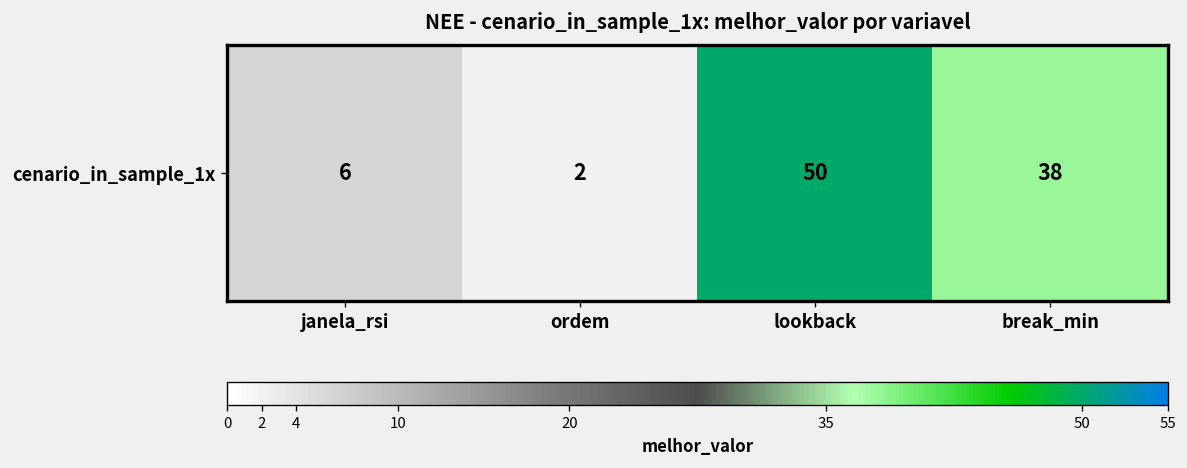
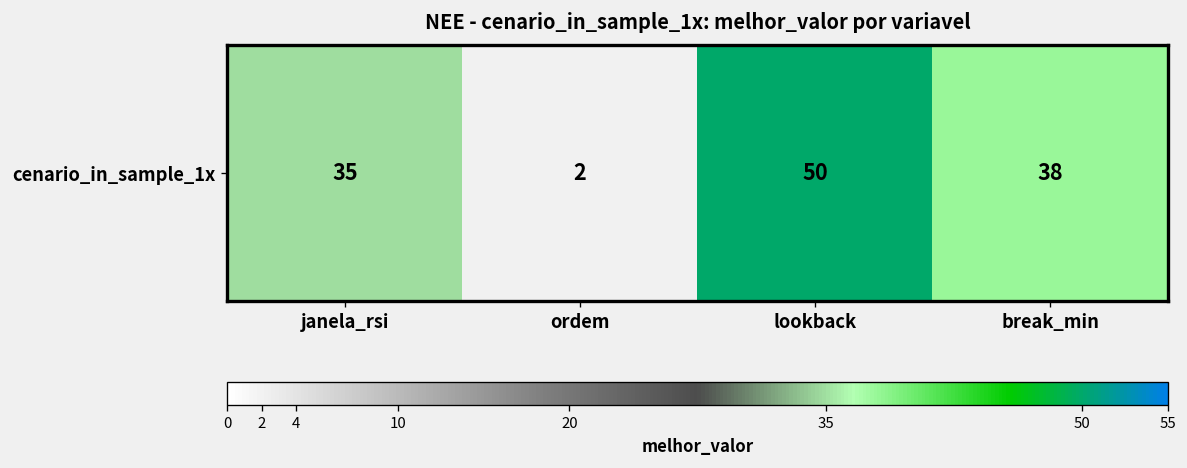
cenario_in_sample_1x, janela_rsi: 6 -> 35
